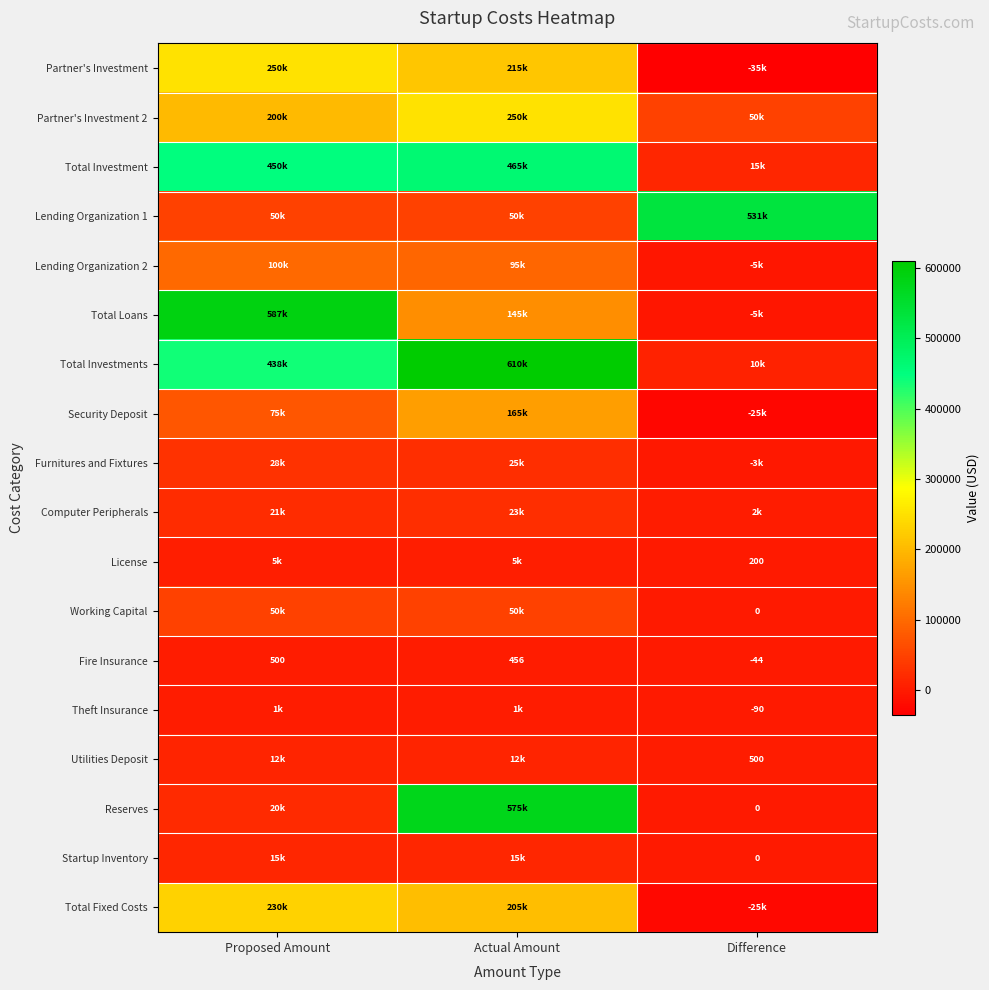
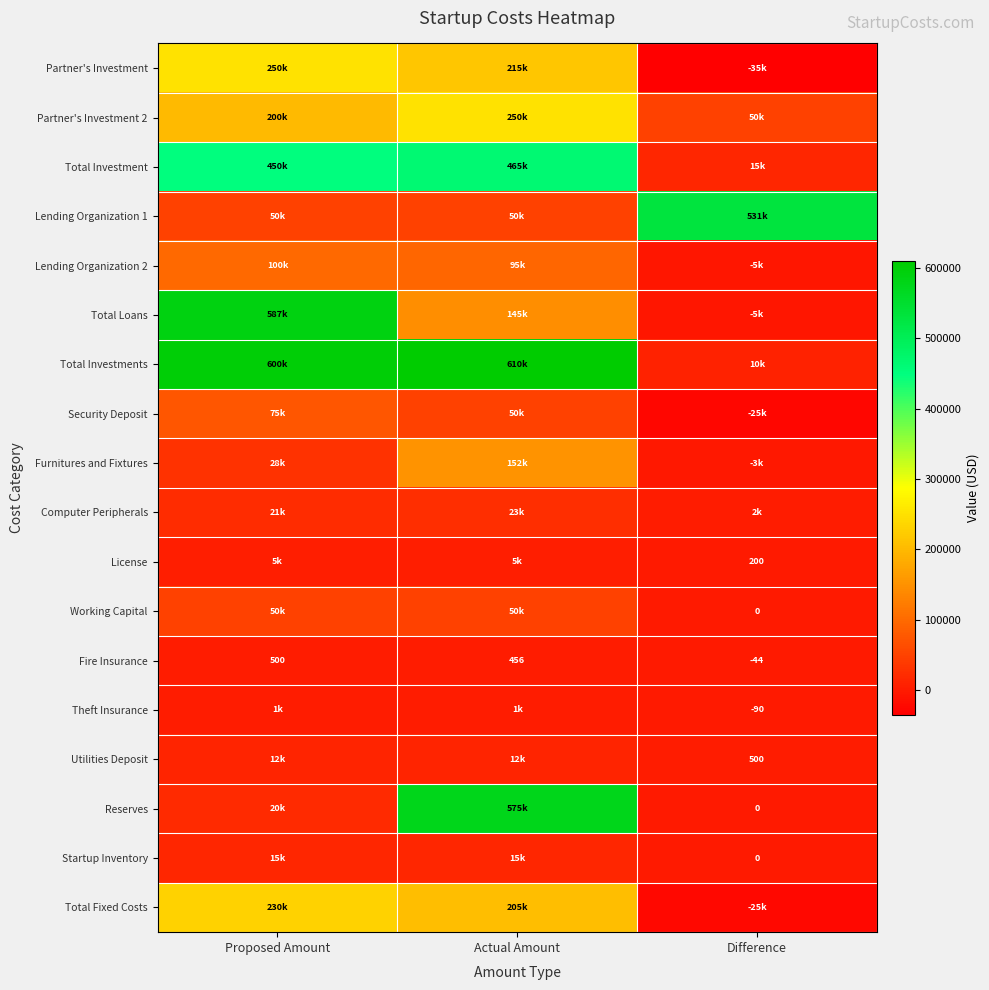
Total Investments, Proposed Amount: 438k -> 600k
Security Deposit, Actual Amount: 165k -> 50k
Furnitures and Fixtures, Actual Amount: 25k -> 152k
